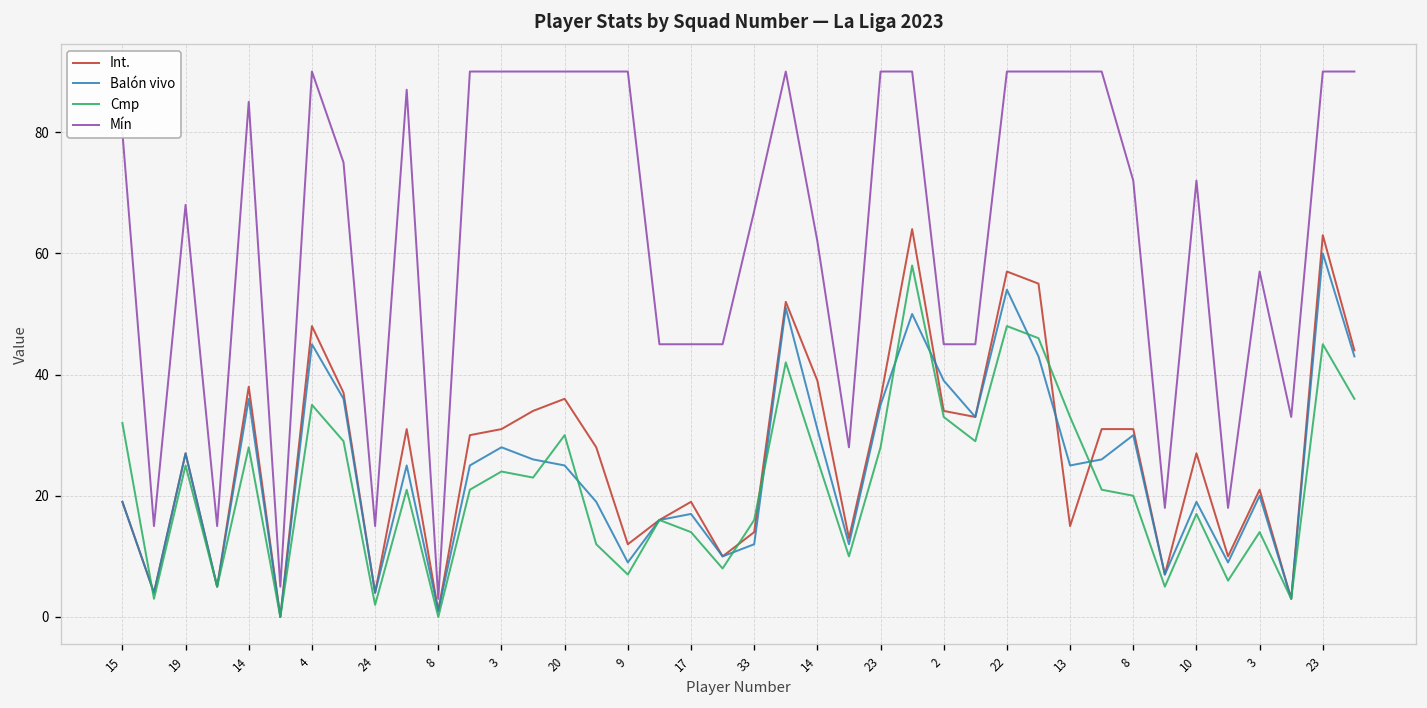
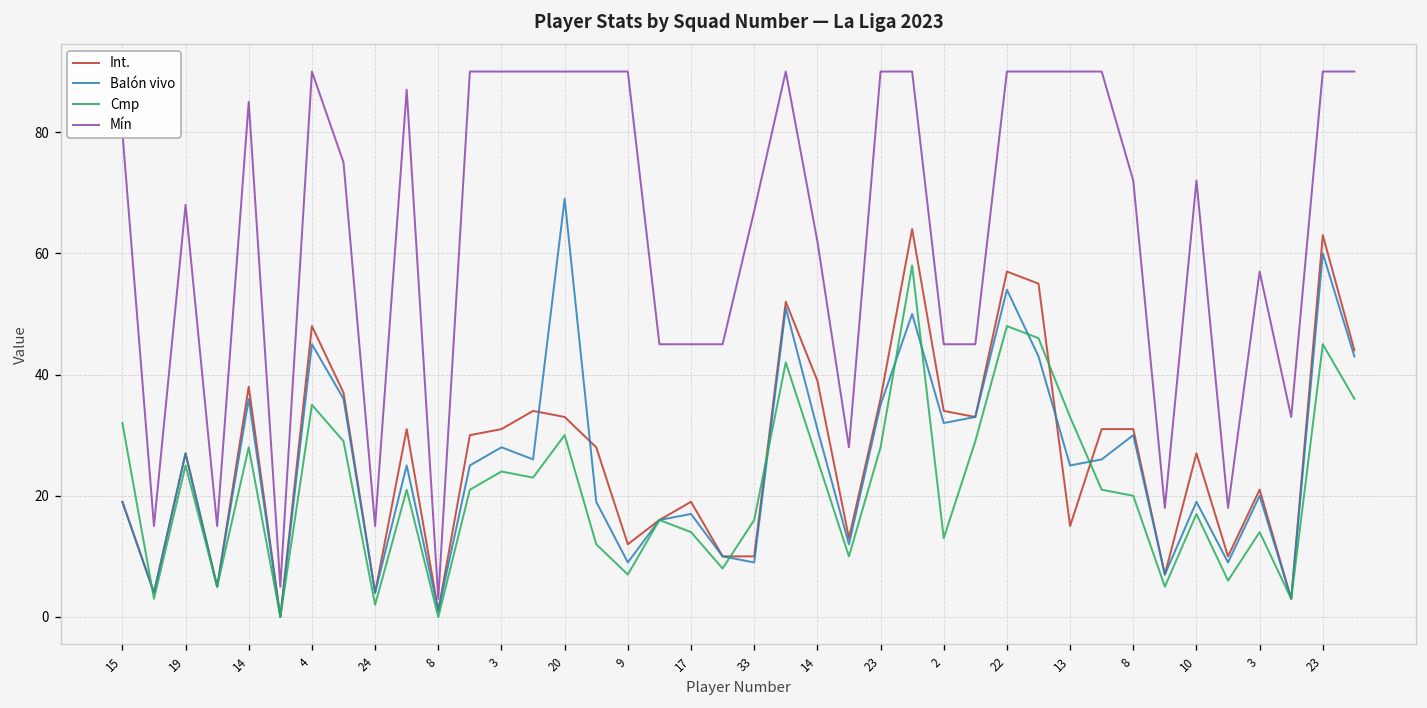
Int., 20: 36 -> 33
Balón vivo, 20: 25 -> 69
Int., 33: 14 -> 10
Balón vivo, 33: 12 -> 9
Balón vivo, 2: 39 -> 32
Cmp, 2: 33 -> 13
